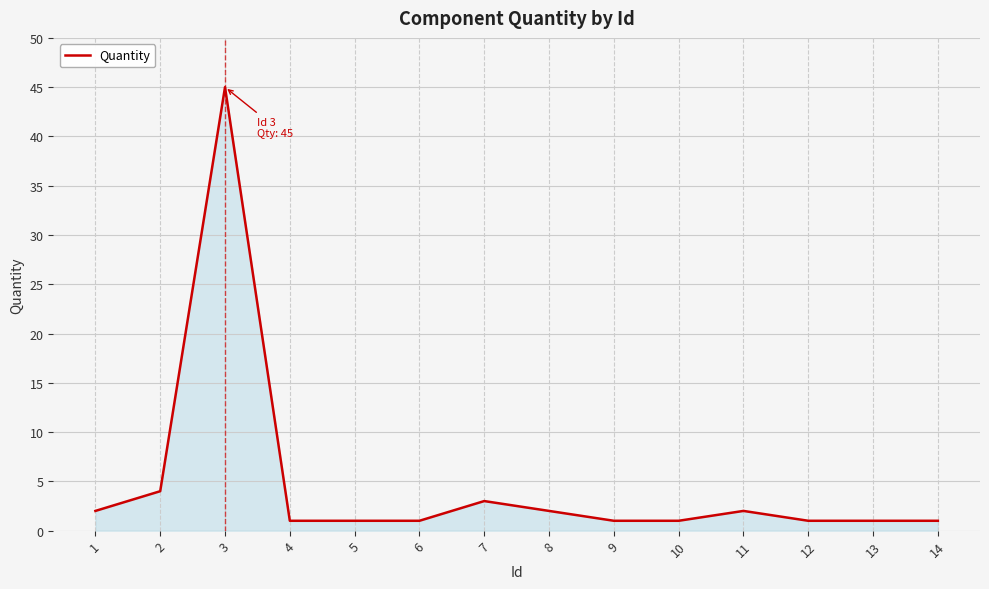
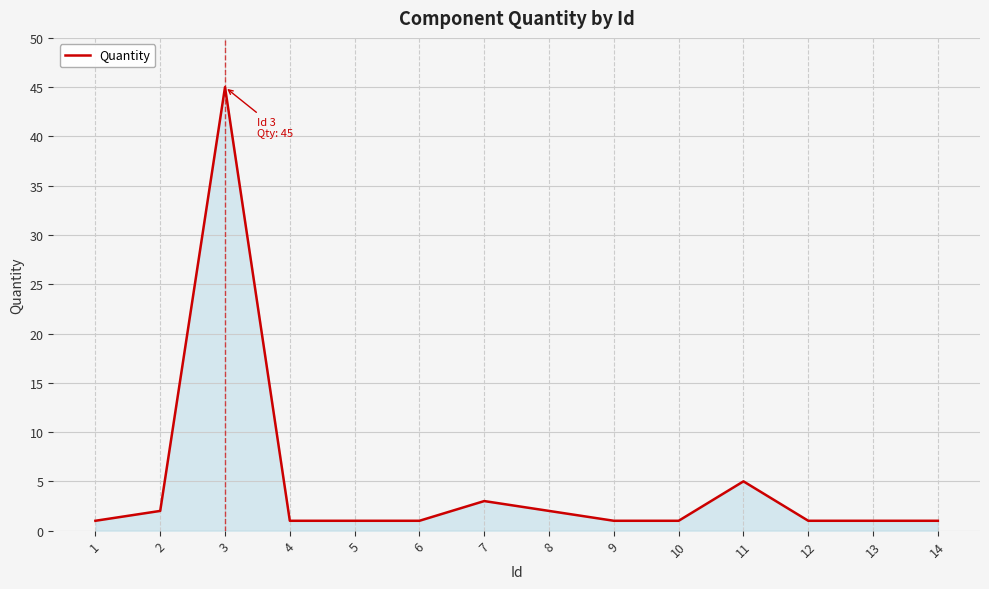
1: 2 -> 1
2: 4 -> 2
11: 2 -> 5
